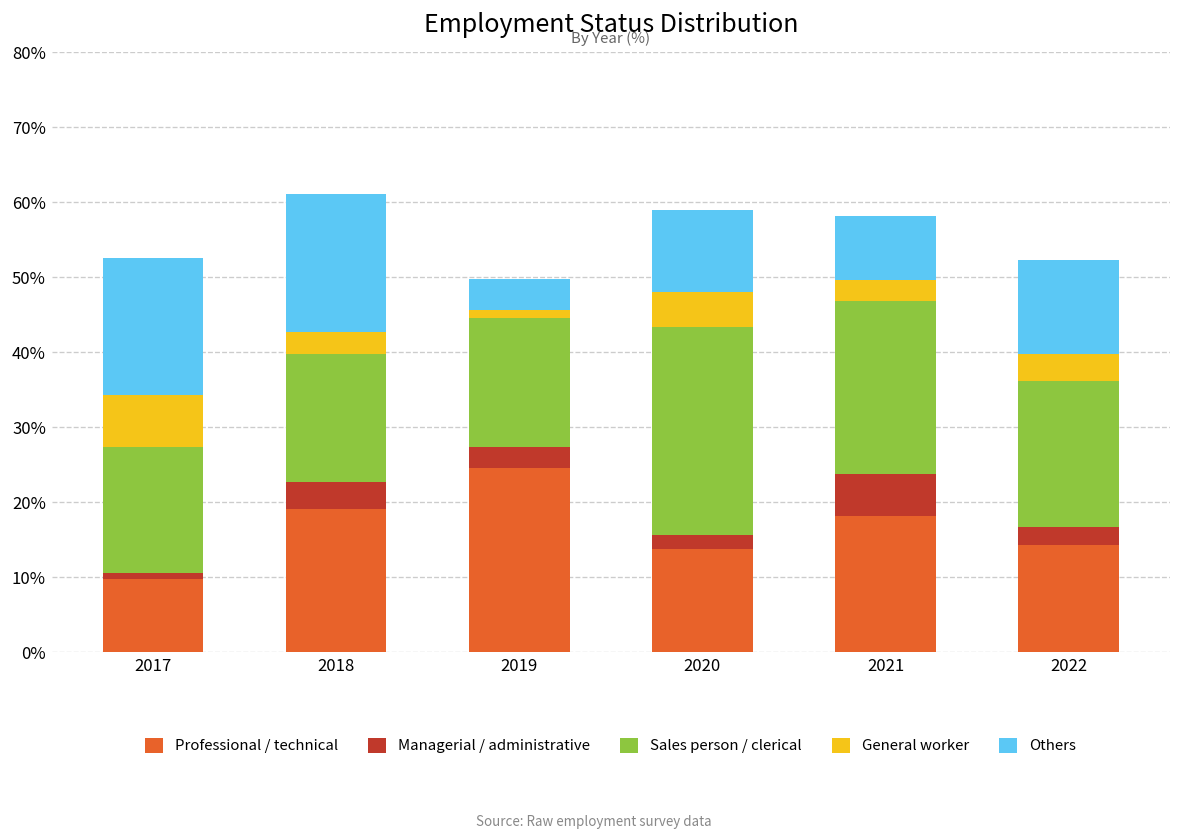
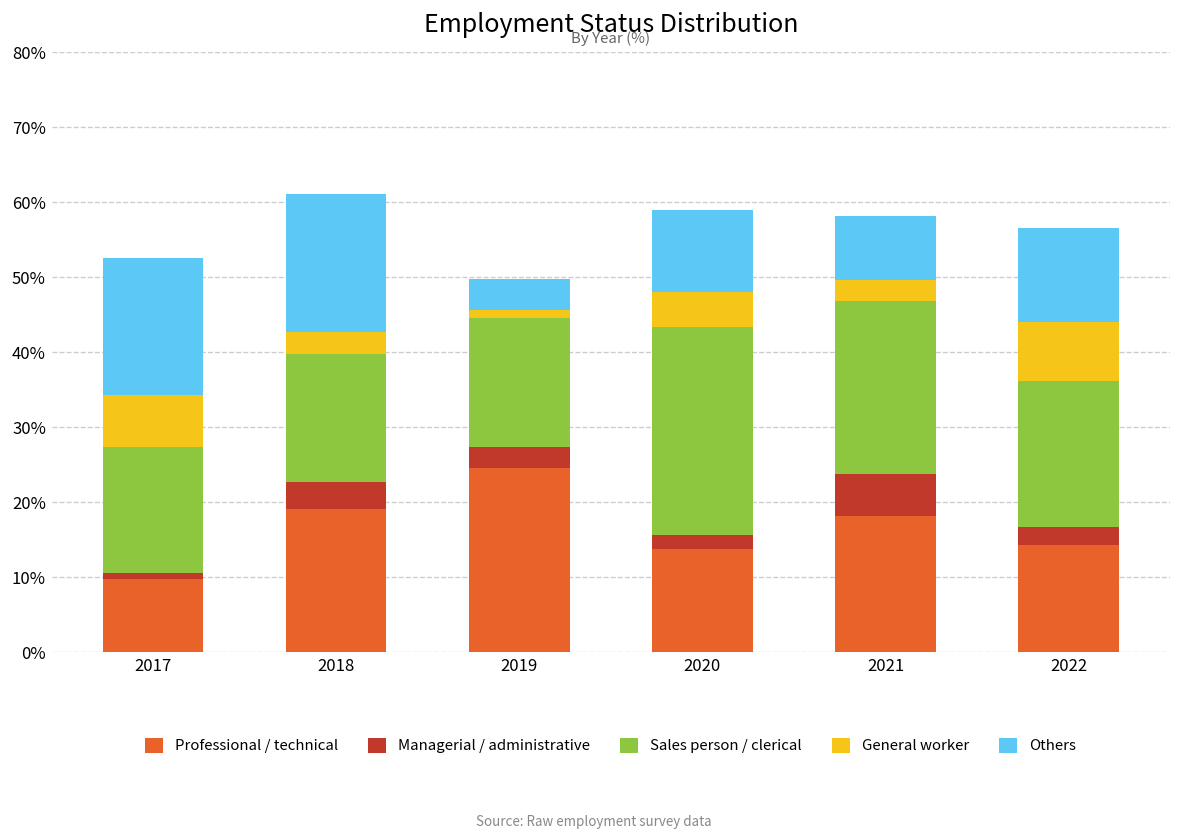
General worker, 2022: 4% -> 8%
